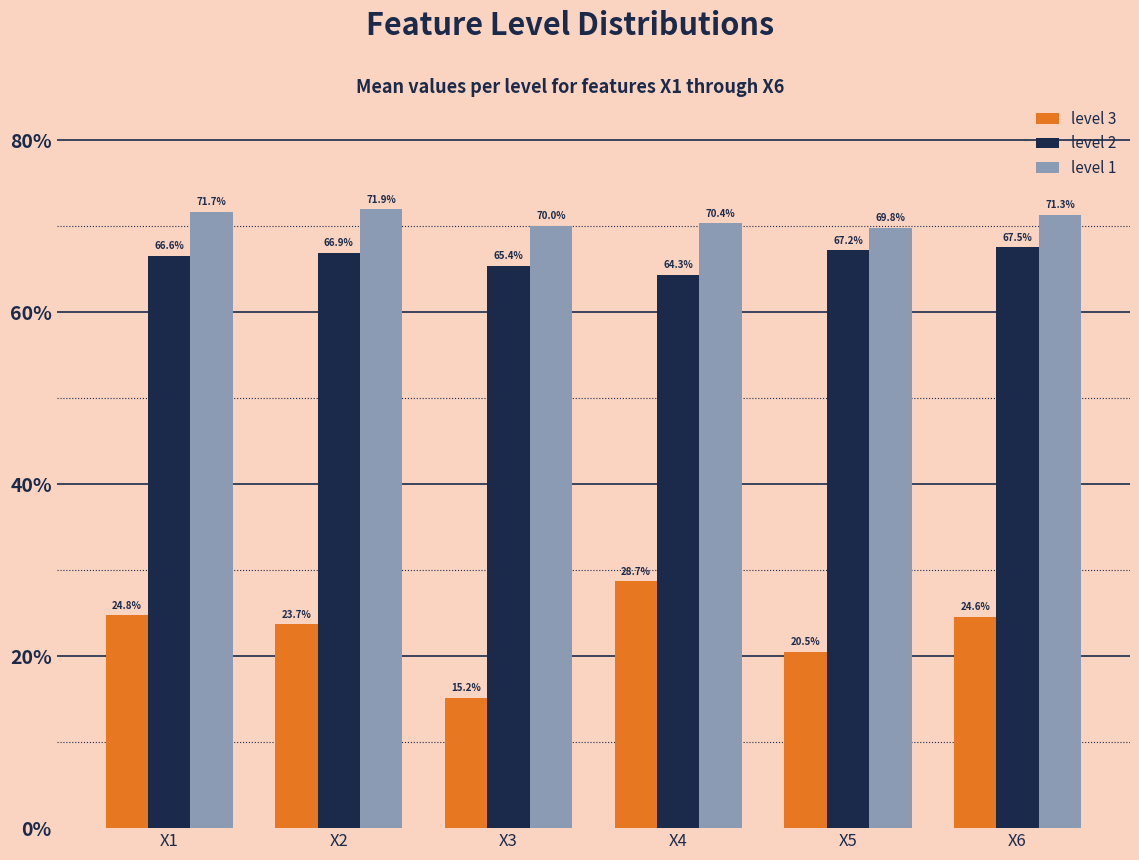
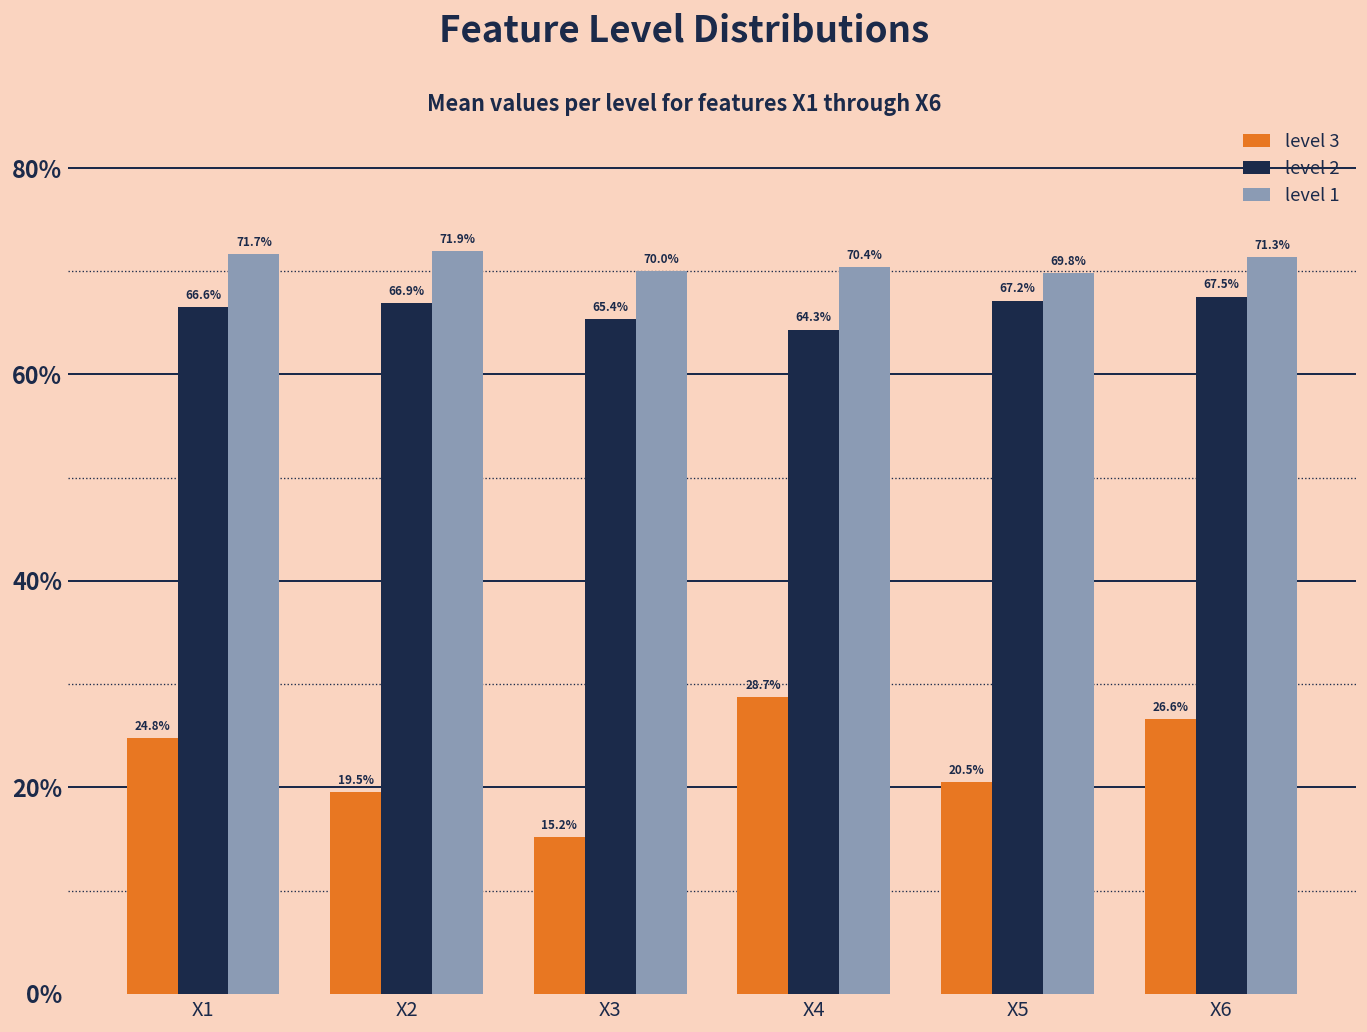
level 3, X2: 23.7% -> 19.5%
level 3, X6: 24.6% -> 26.6%
